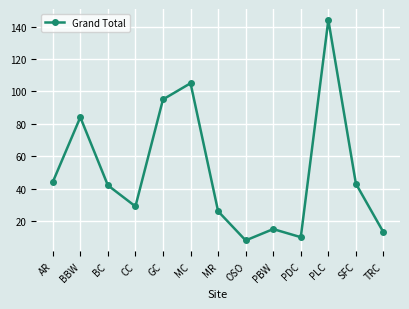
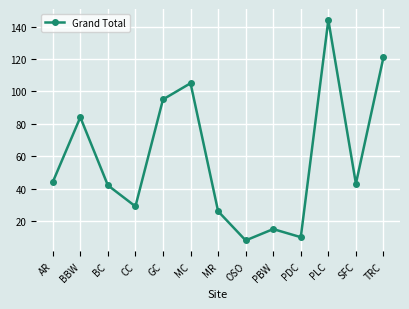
TRC: 13 -> 121
